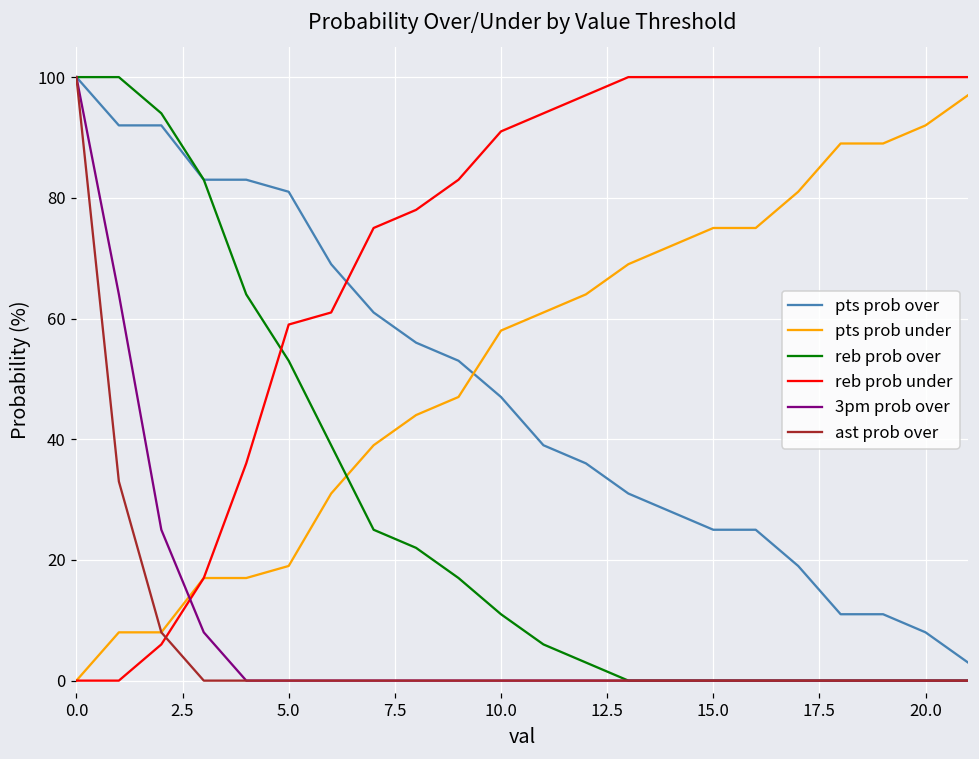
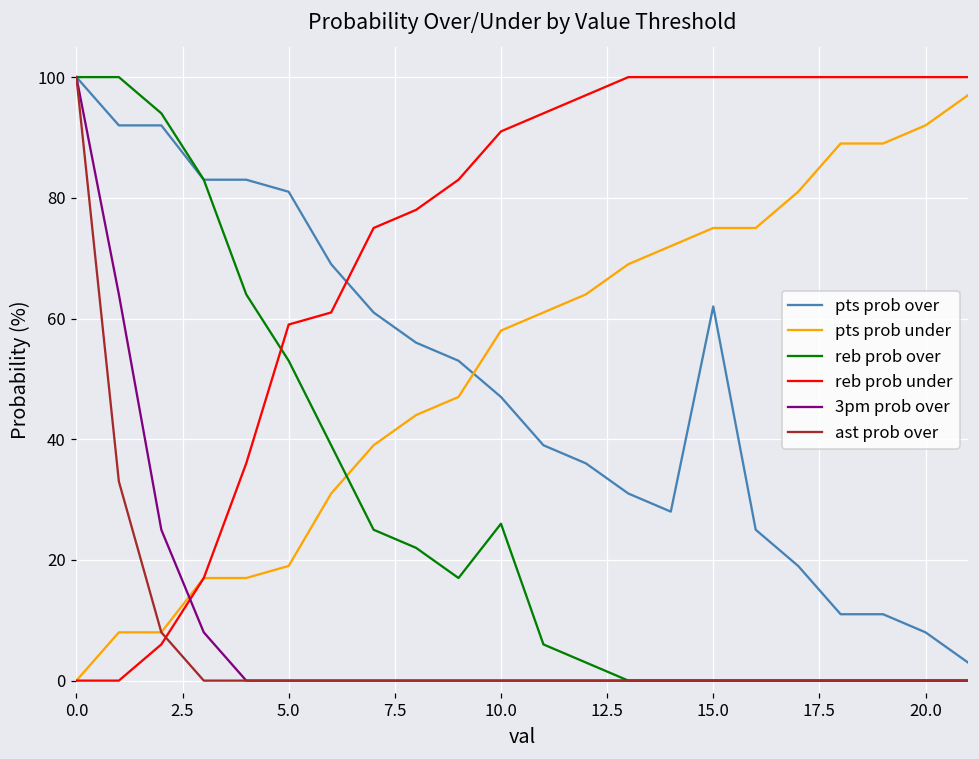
reb prob over, 10.0: 11 -> 26
pts prob over, 15.0: 25 -> 62
